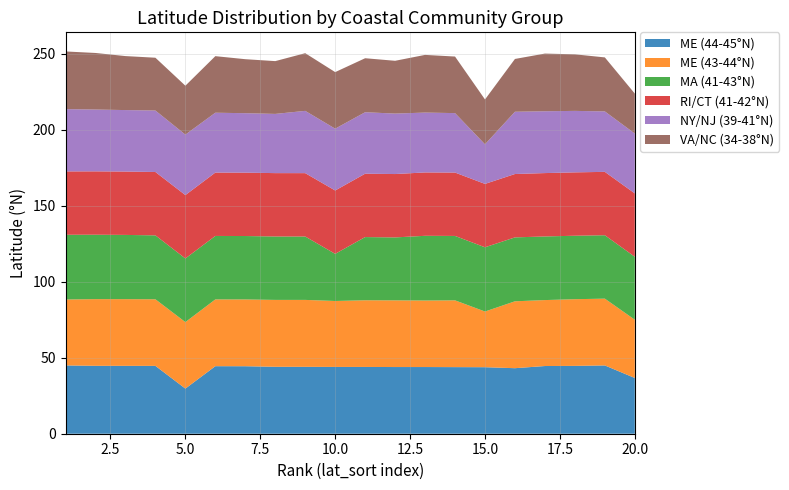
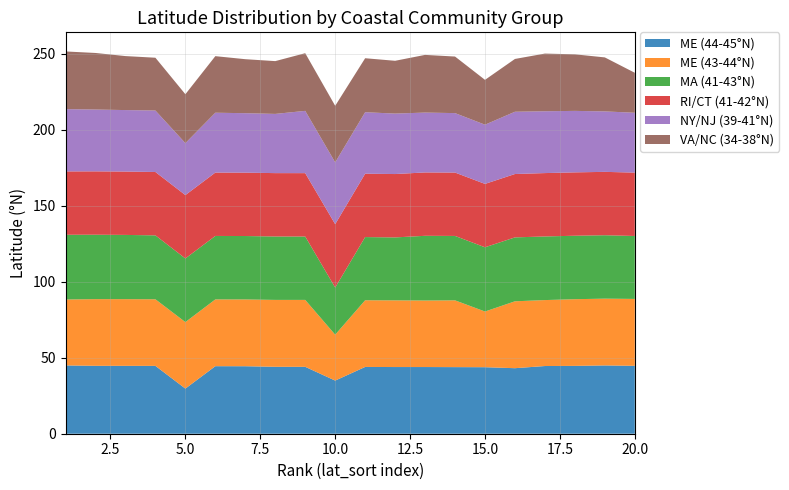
NY/NJ (39-41°N), 5.0: 40 -> 34
ME (44-45°N), 10.0: 44 -> 35
ME (43-44°N), 10.0: 43 -> 30
NY/NJ (39-41°N), 15.0: 26 -> 39
ME (44-45°N), 20.0: 37 -> 45
ME (43-44°N), 20.0: 38 -> 44
